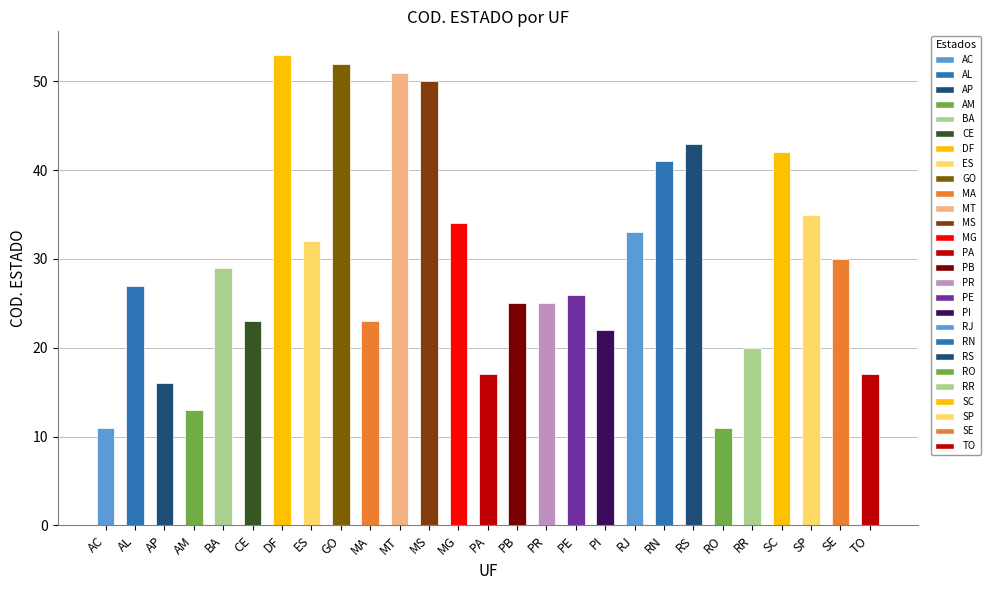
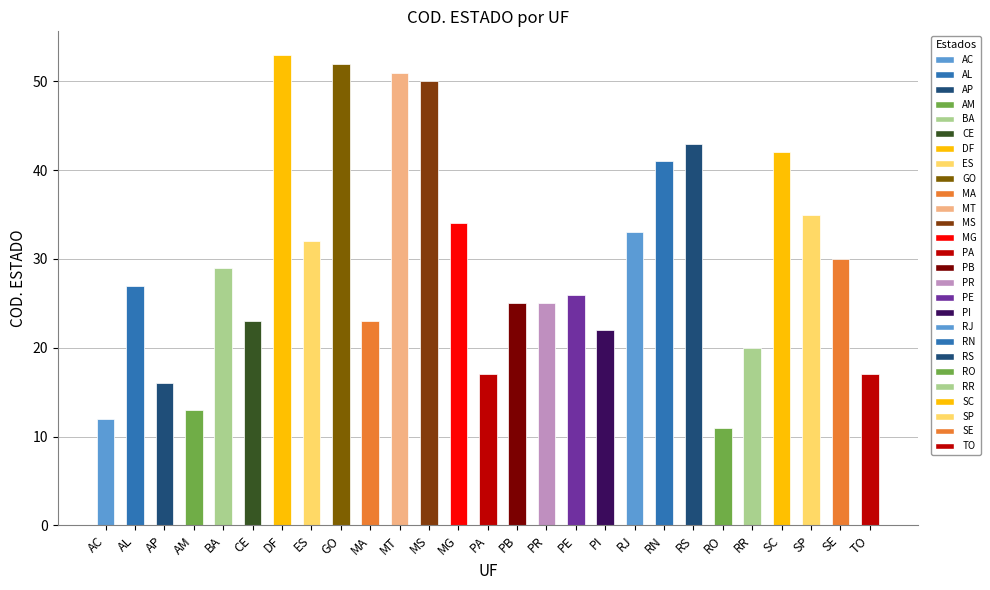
AC: 11 -> 12
